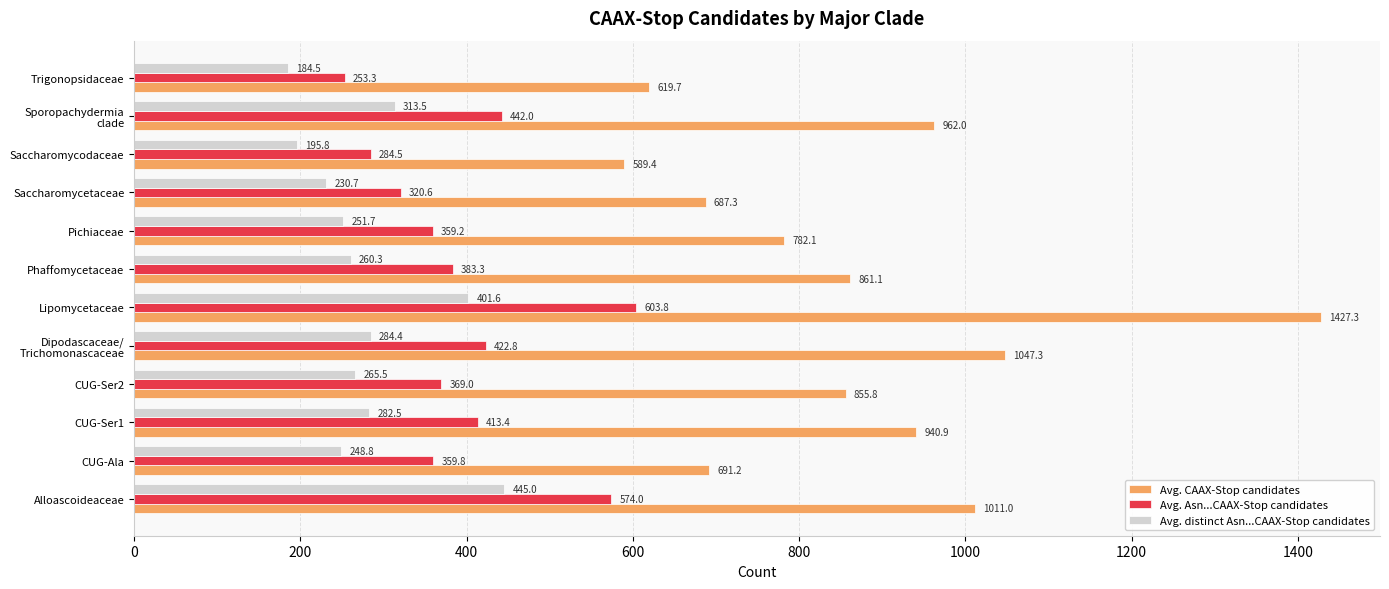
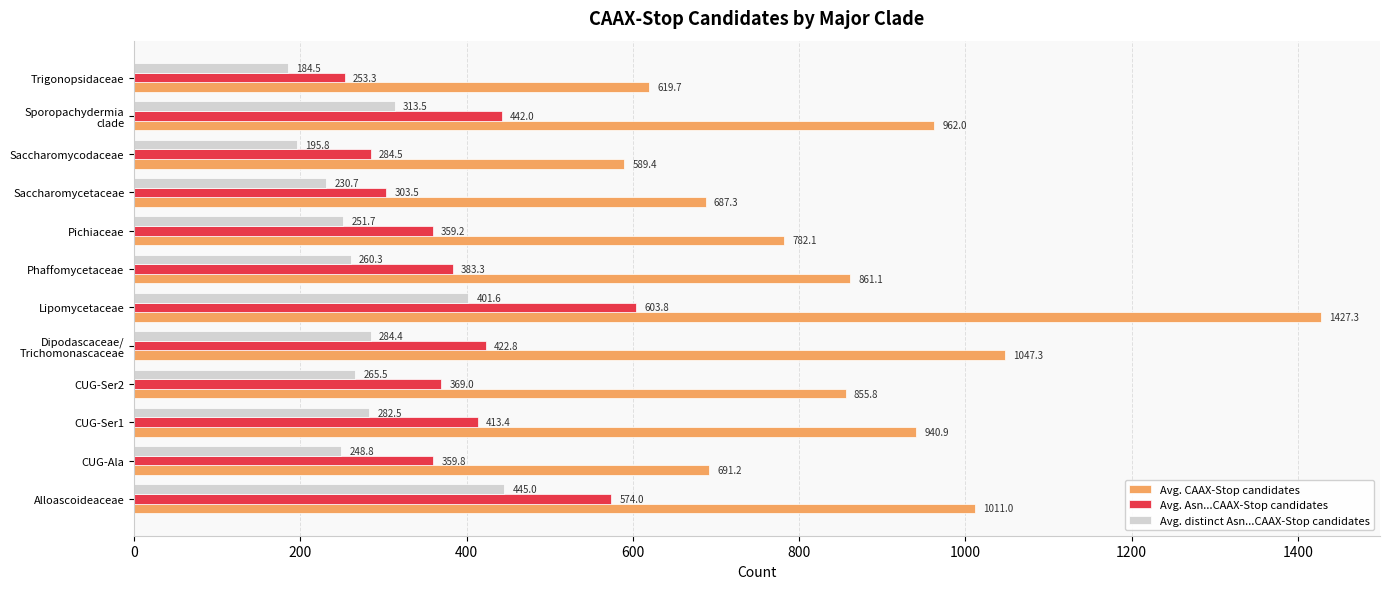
Avg. Asn...CAAX-Stop candidates, Saccharomycetaceae: 320.6 -> 303.5
